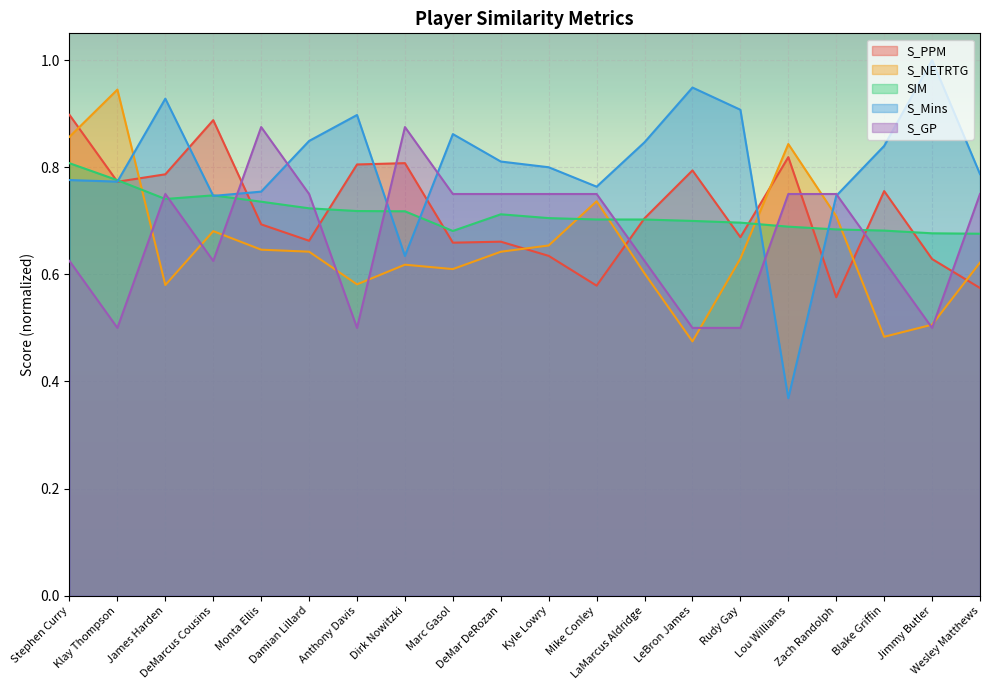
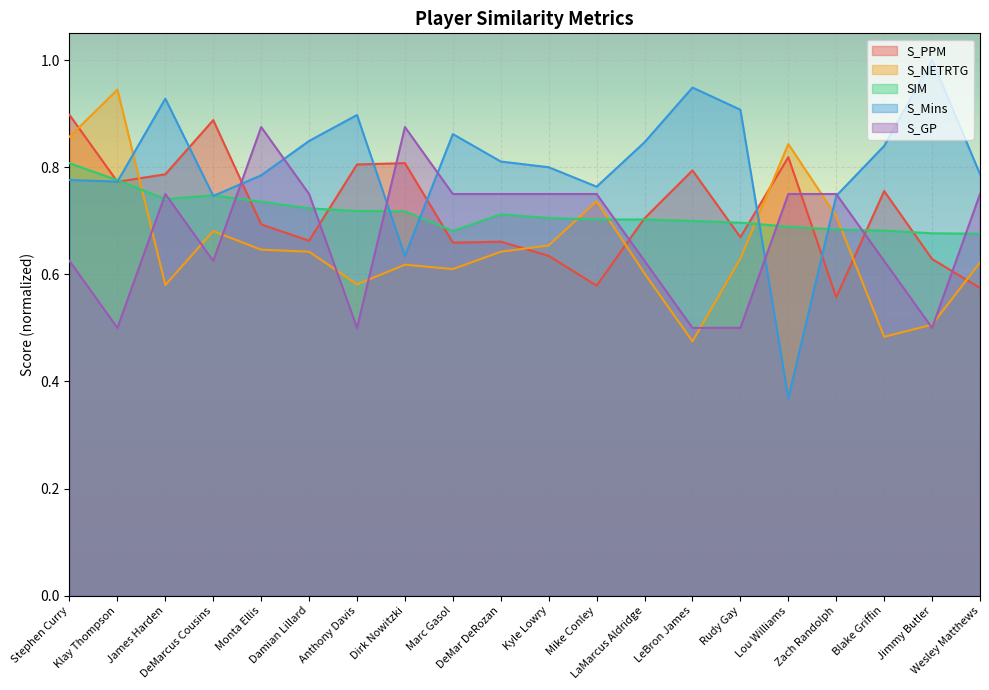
S_Mins, Monta Ellis: 0.75 -> 0.78
